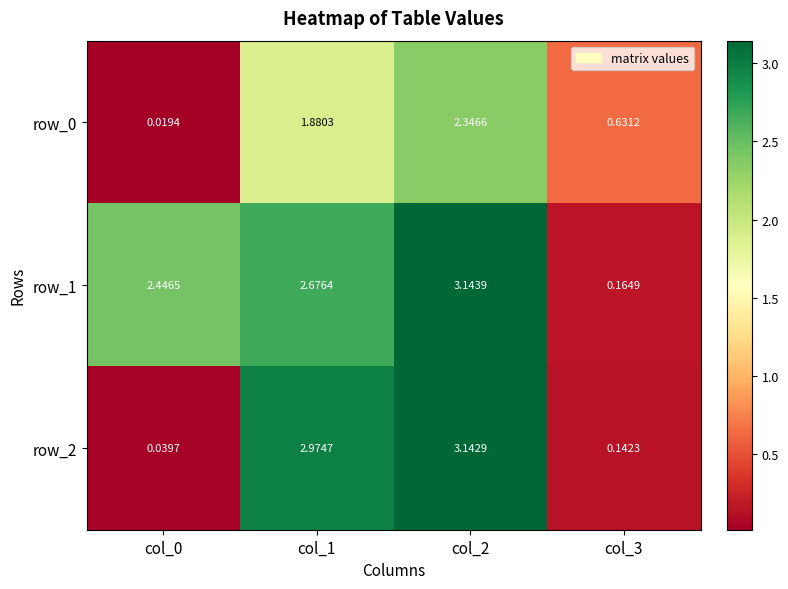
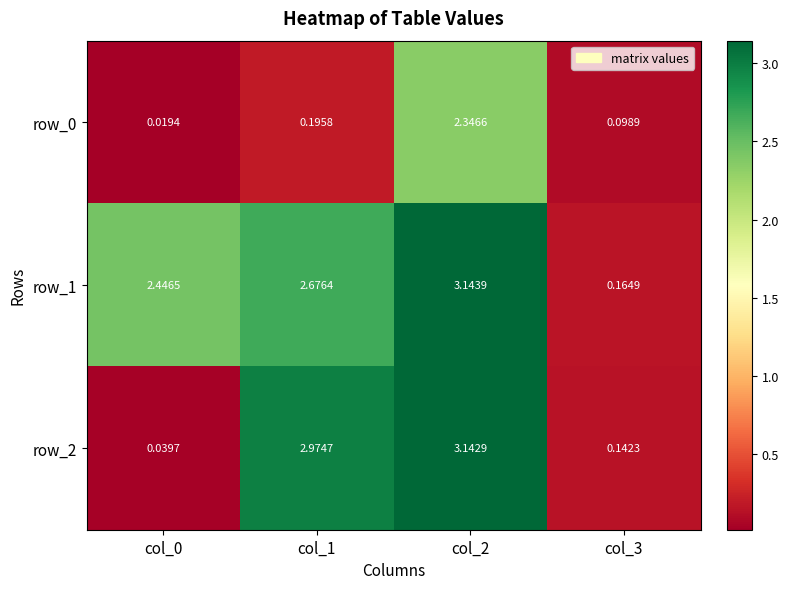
row_0, col_1: 1.8803 -> 0.1958
row_0, col_3: 0.6312 -> 0.0989
